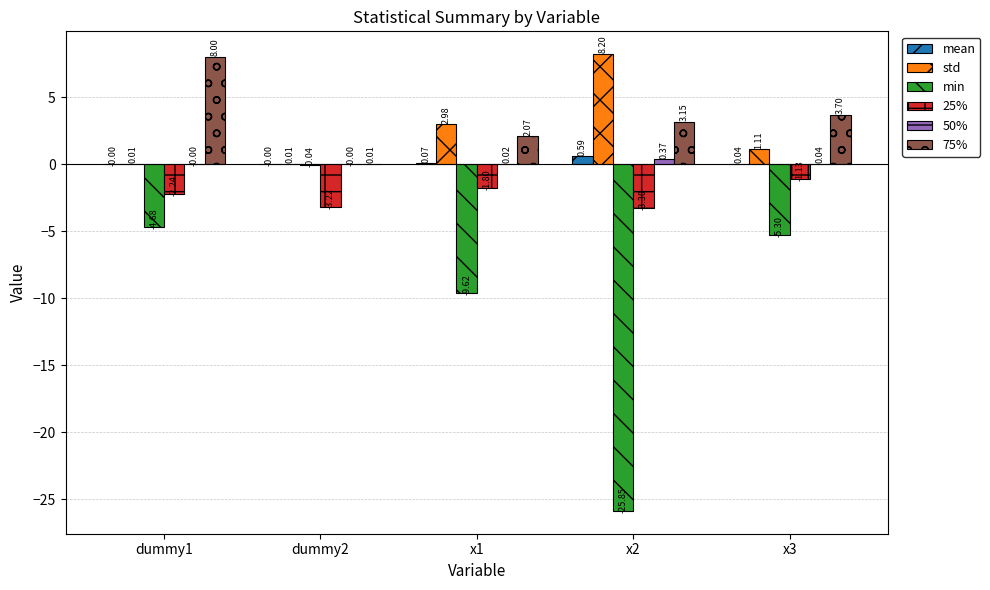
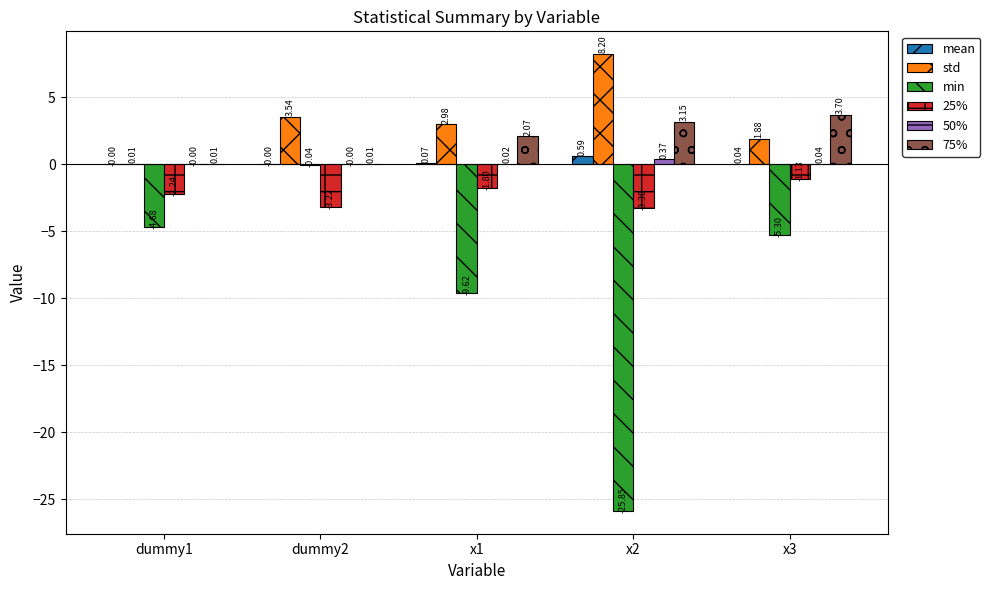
75%, dummy1: 8.00 -> 0.01
std, dummy2: 0.01 -> 3.54
std, x3: 1.11 -> 1.88
